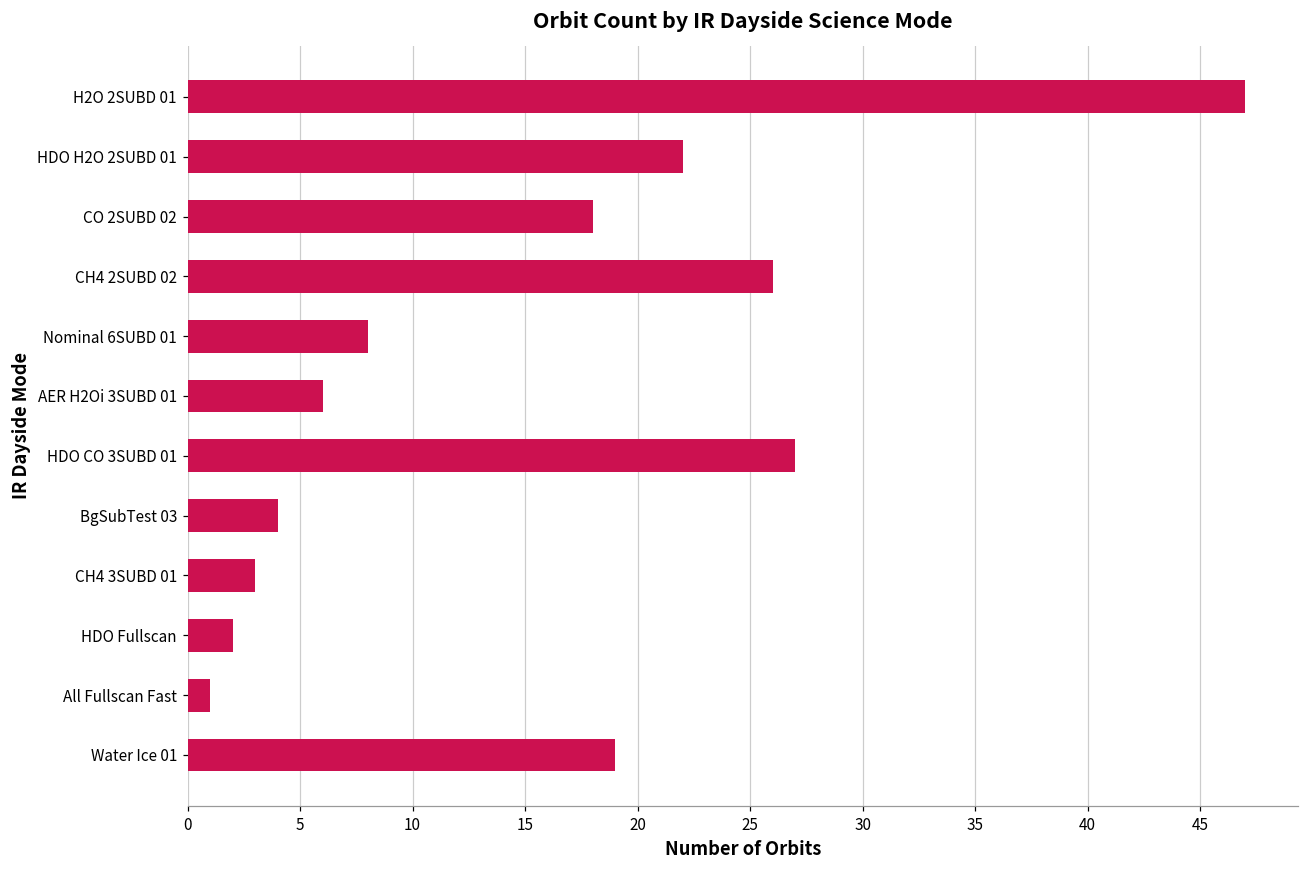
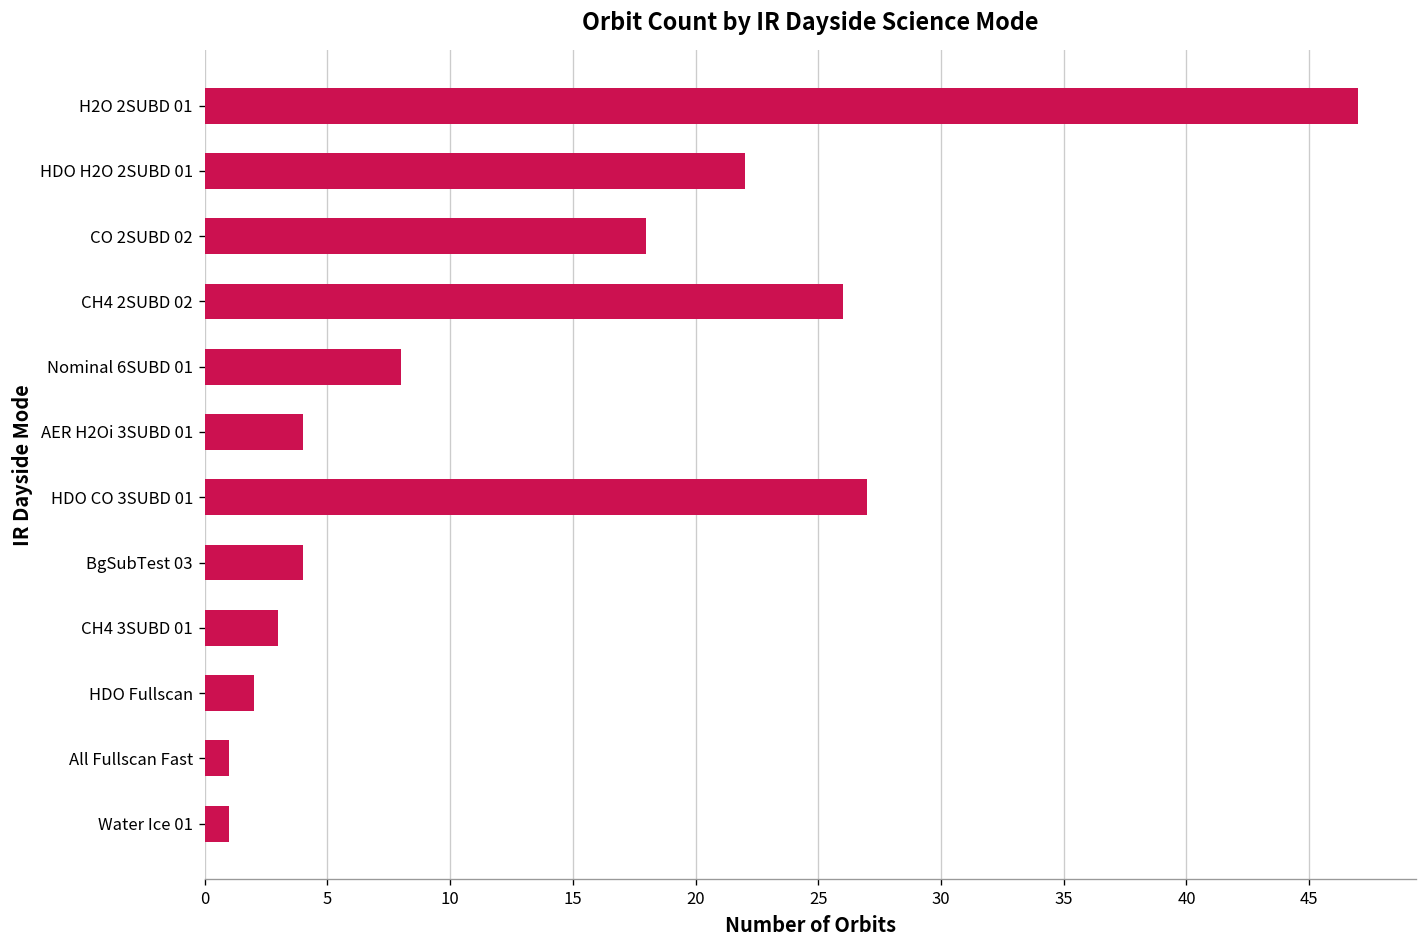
AER H2Oi 3SUBD 01: 6 -> 4
Water Ice 01: 19 -> 1
